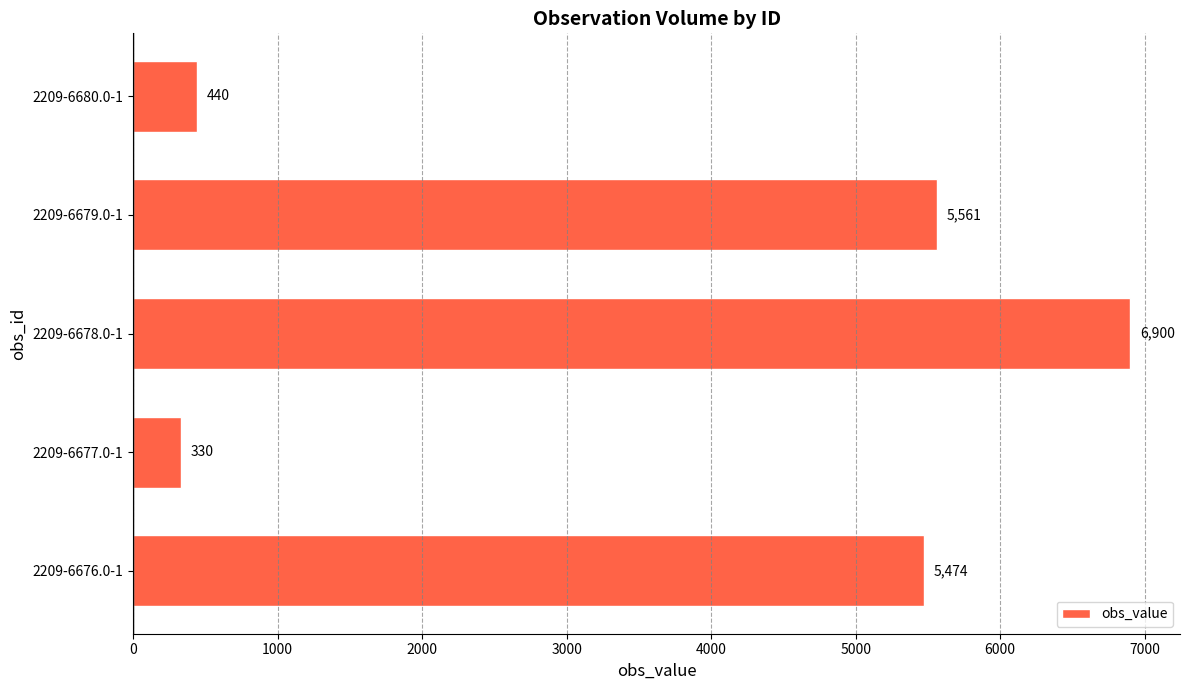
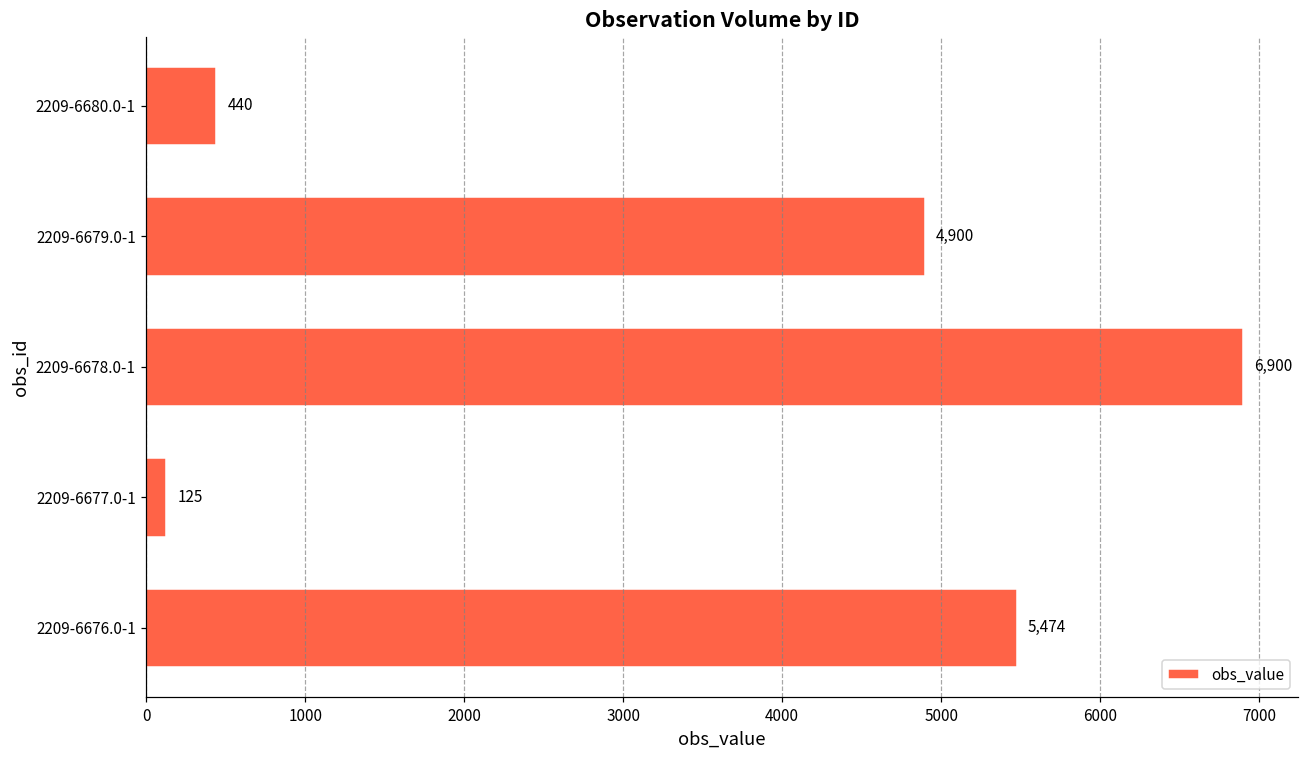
2209-6679.0-1: 5,561 -> 4,900
2209-6677.0-1: 330 -> 125
